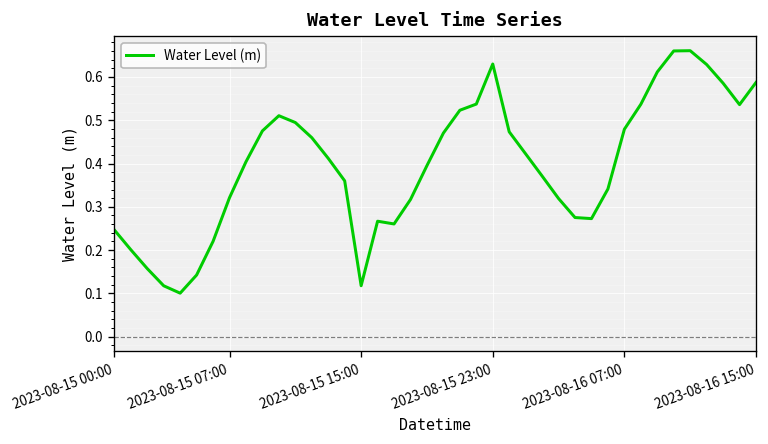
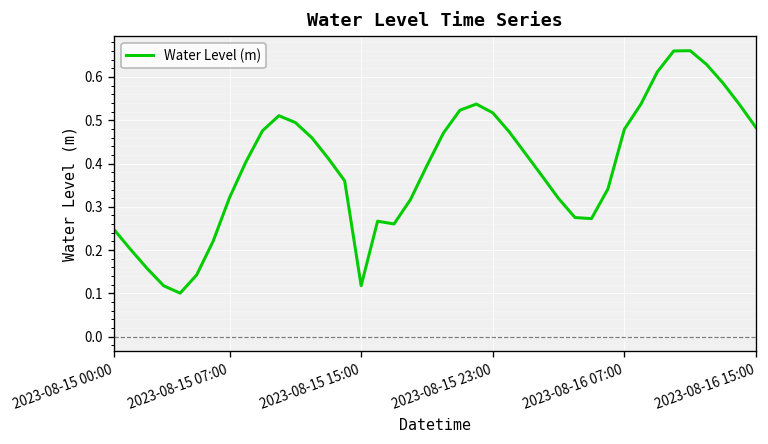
2023-08-15 23:00: 0.63 -> 0.52
2023-08-16 15:00: 0.59 -> 0.48
